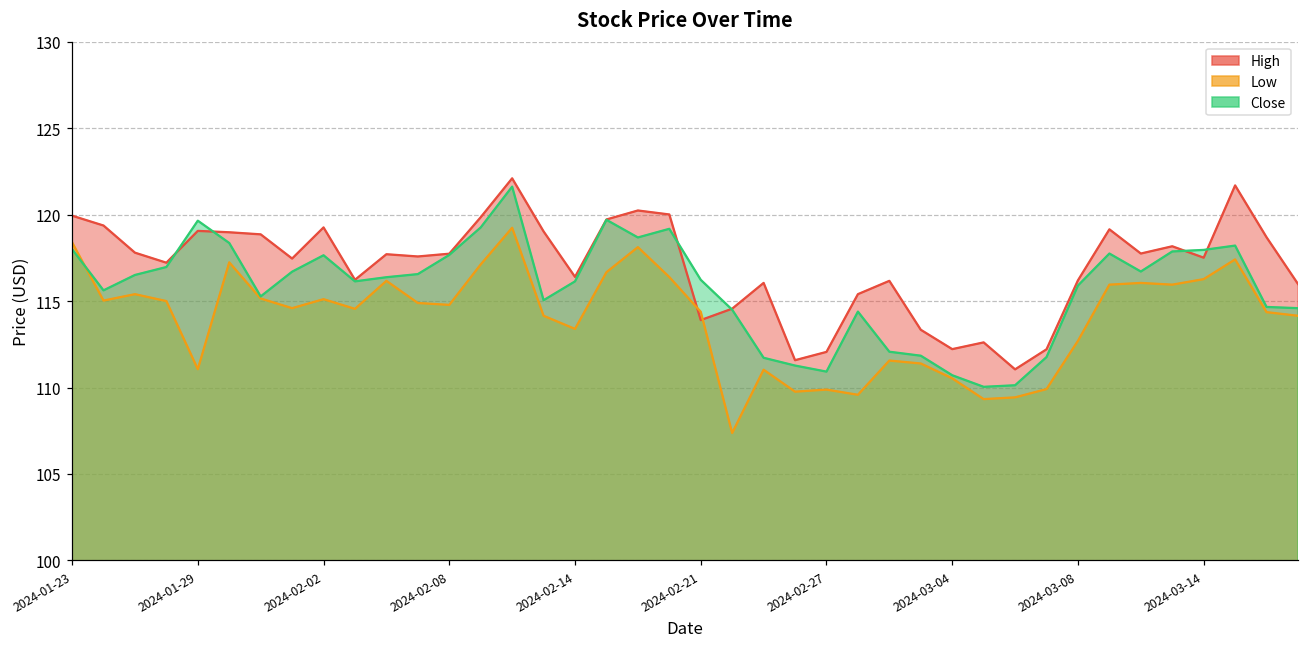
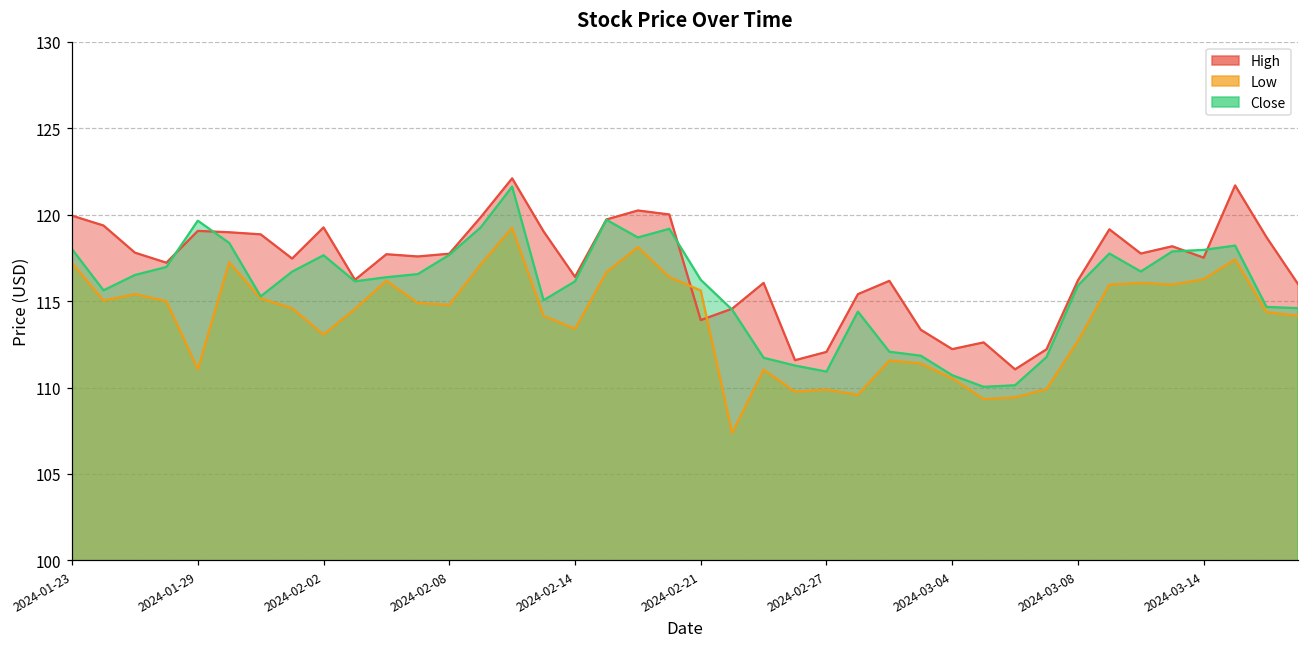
Low, 2024-01-23: 118.4 -> 117.2
Low, 2024-02-02: 115.1 -> 113.1
Low, 2024-02-21: 114.4 -> 115.6
